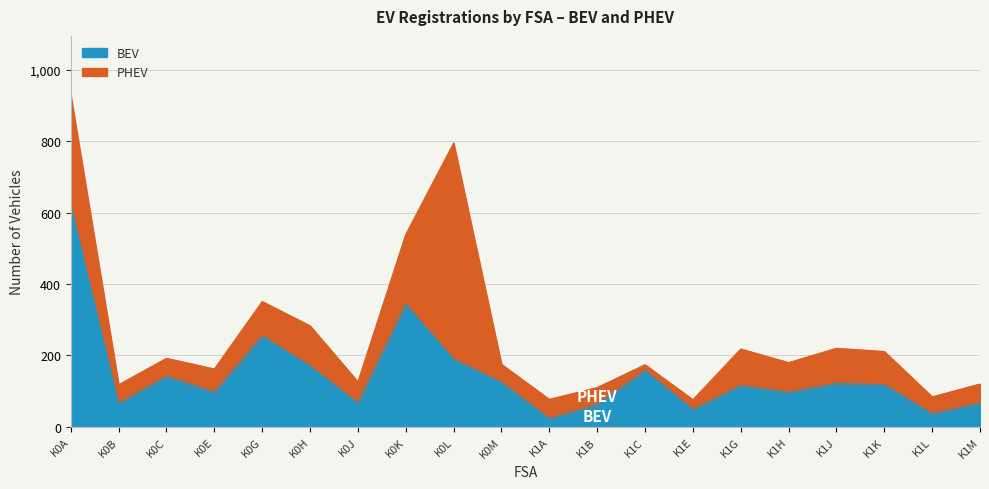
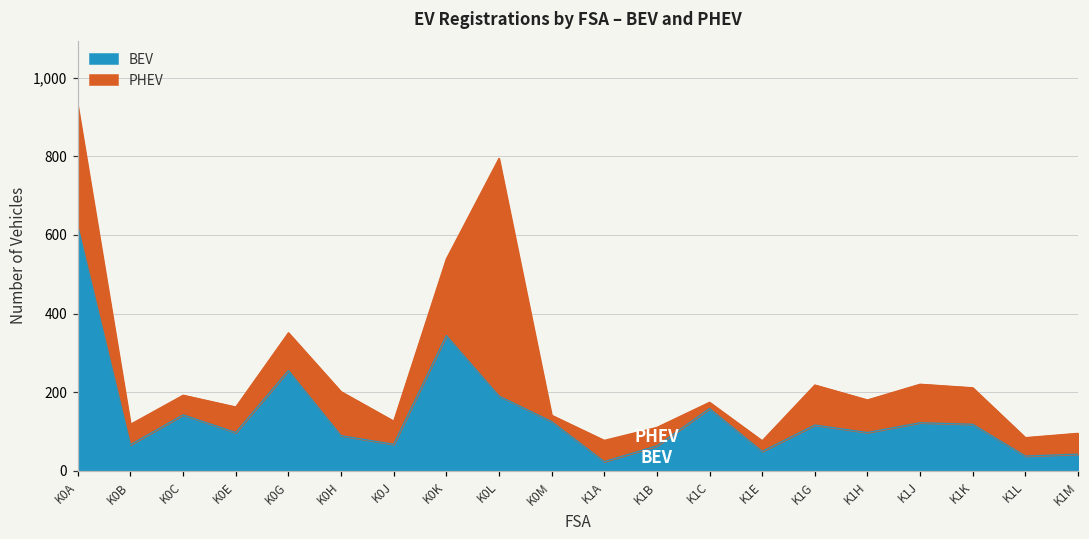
BEV, K0H: 170 -> 90
PHEV, K0M: 50 -> 20
BEV, K1M: 70 -> 40
